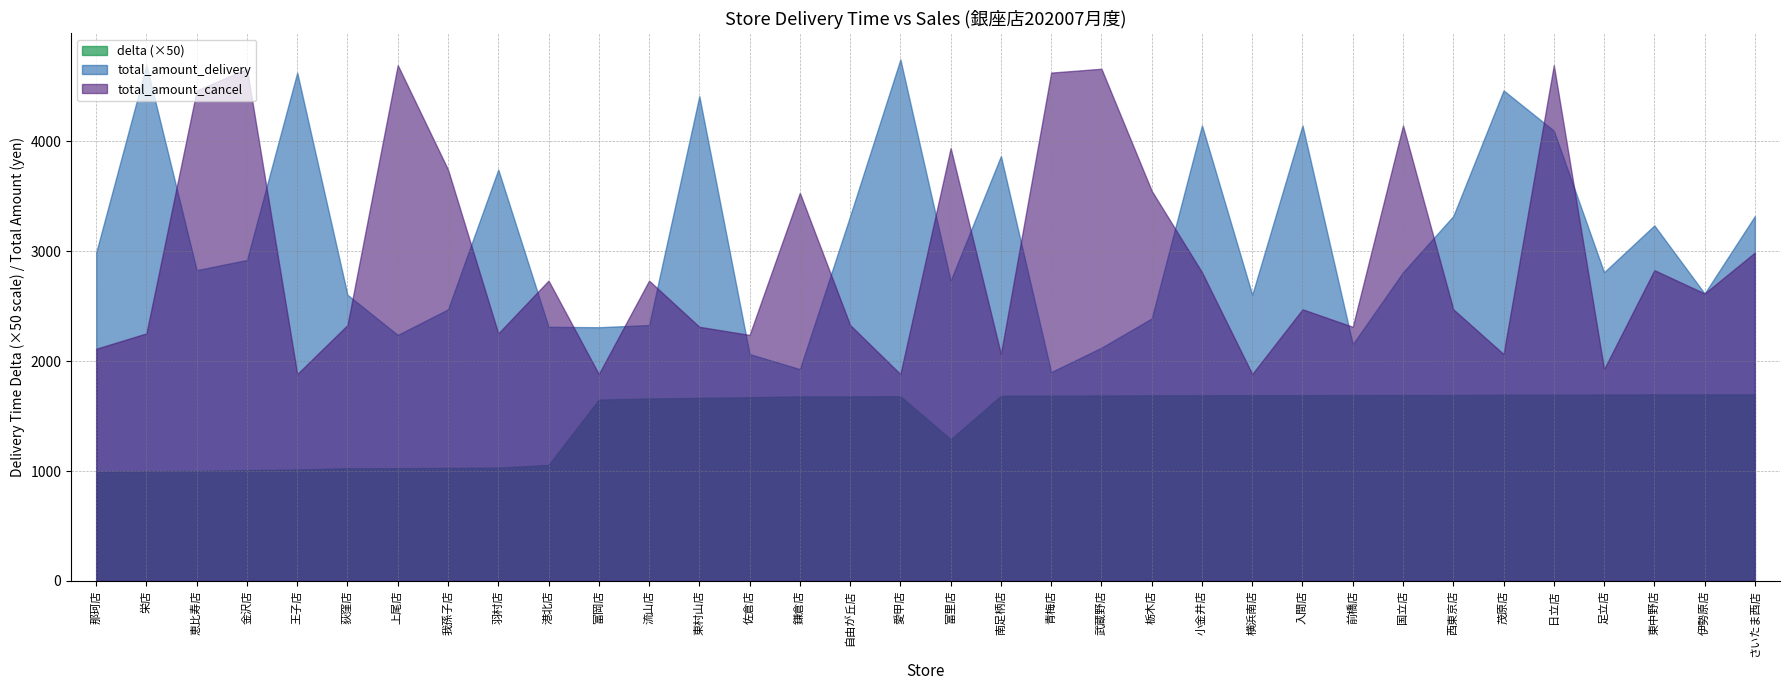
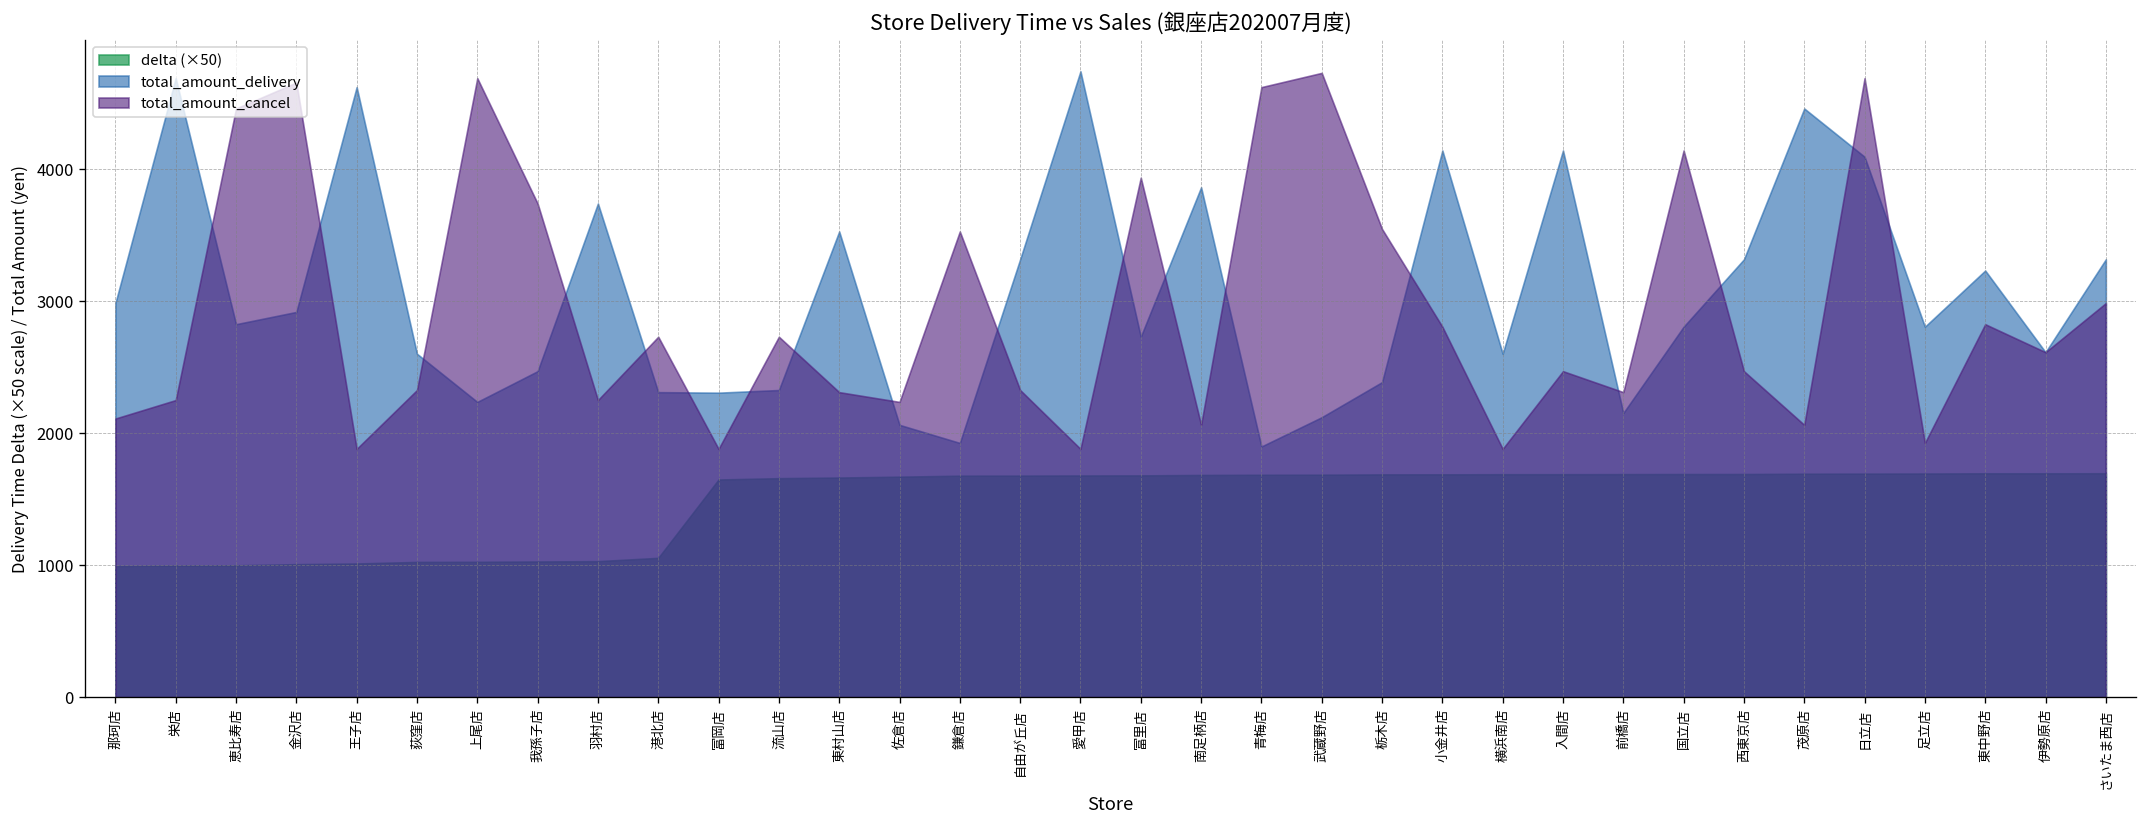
total_amount_delivery, 東村山店: 4410 -> 3530
delta (×50), 富里店: 1290 -> 1680
total_amount_cancel, 武蔵野店: 4660 -> 4730
